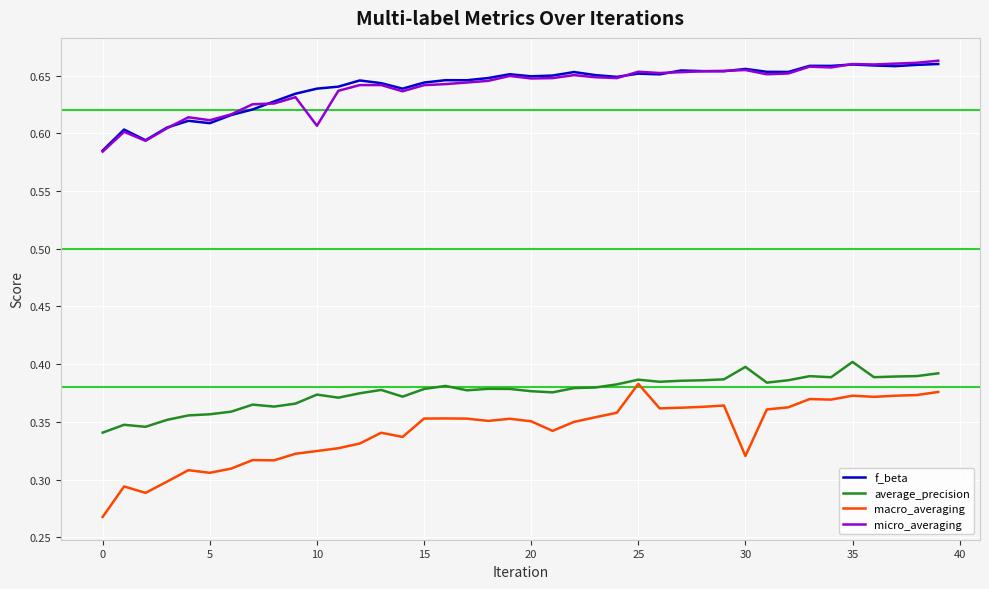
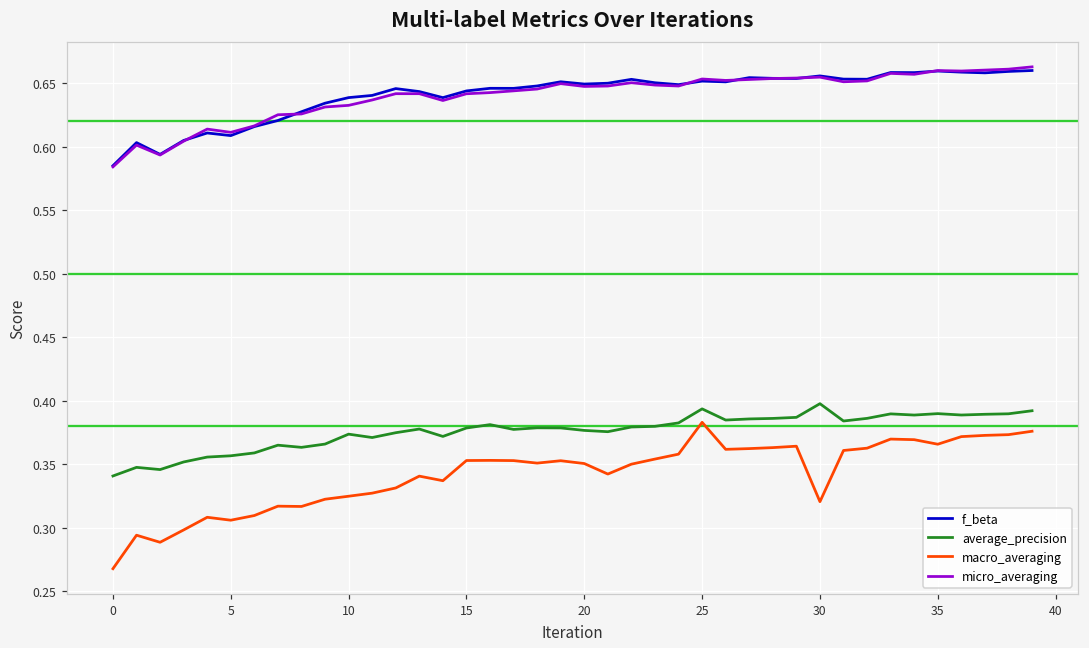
micro_averaging, 10: 0.607 -> 0.633
average_precision, 25: 0.387 -> 0.394
average_precision, 35: 0.402 -> 0.390
macro_averaging, 35: 0.373 -> 0.366
